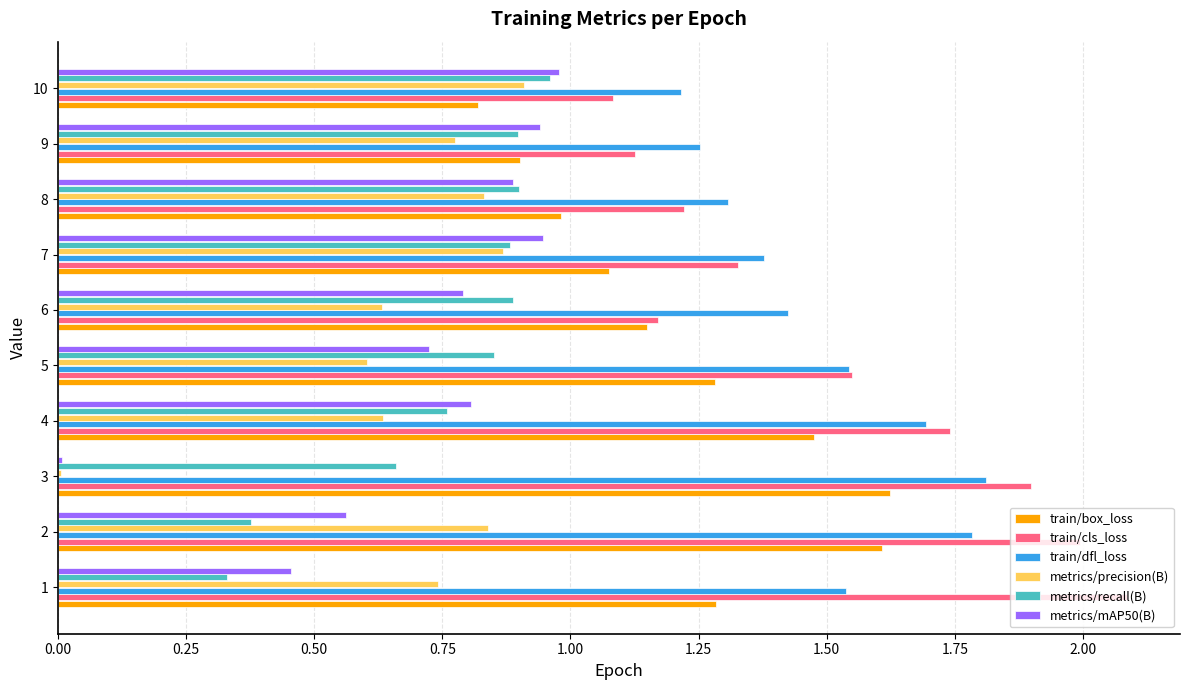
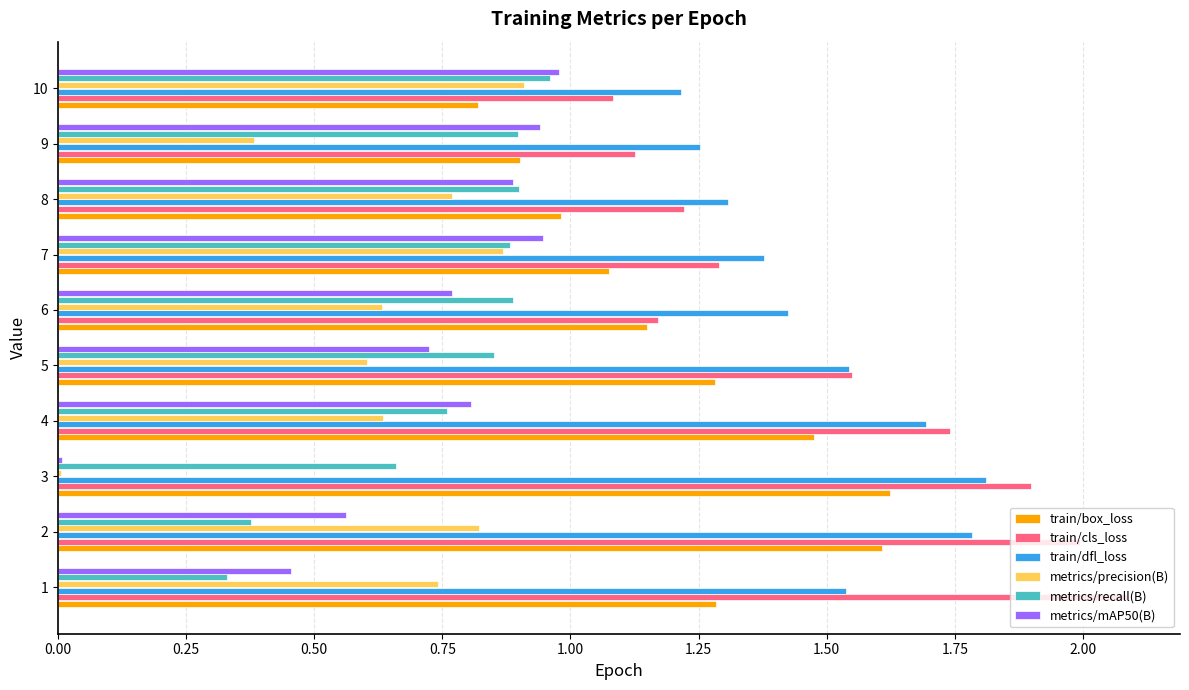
metrics/precision(B), 9: 0.78 -> 0.38
metrics/precision(B), 8: 0.83 -> 0.77
train/cls_loss, 7: 1.33 -> 1.29
metrics/mAP50(B), 6: 0.79 -> 0.77
metrics/precision(B), 2: 0.84 -> 0.82
